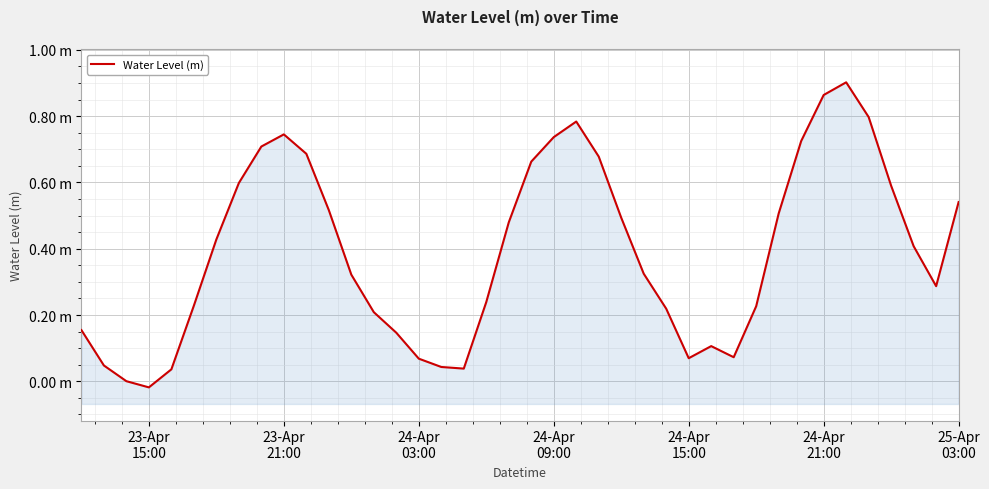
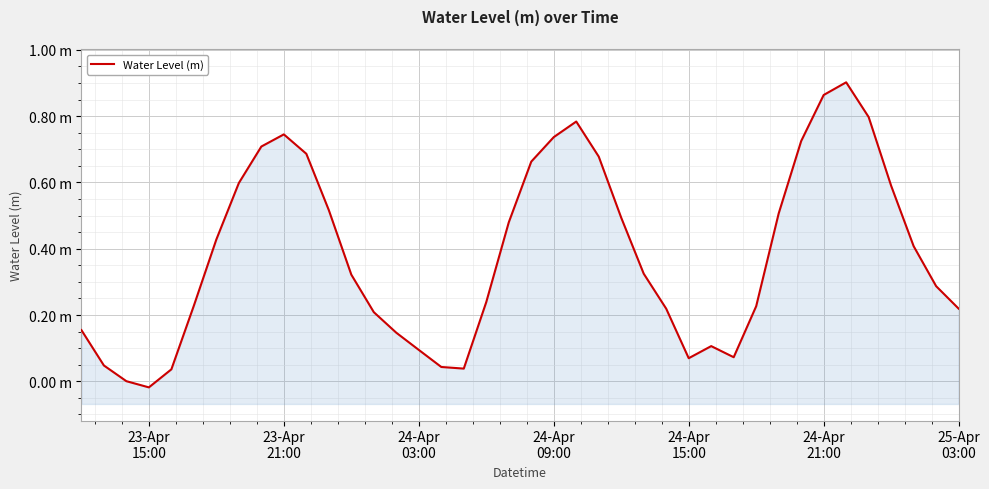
24-Apr 03:00: 0.07 m -> 0.09 m
25-Apr 03:00: 0.54 m -> 0.22 m
